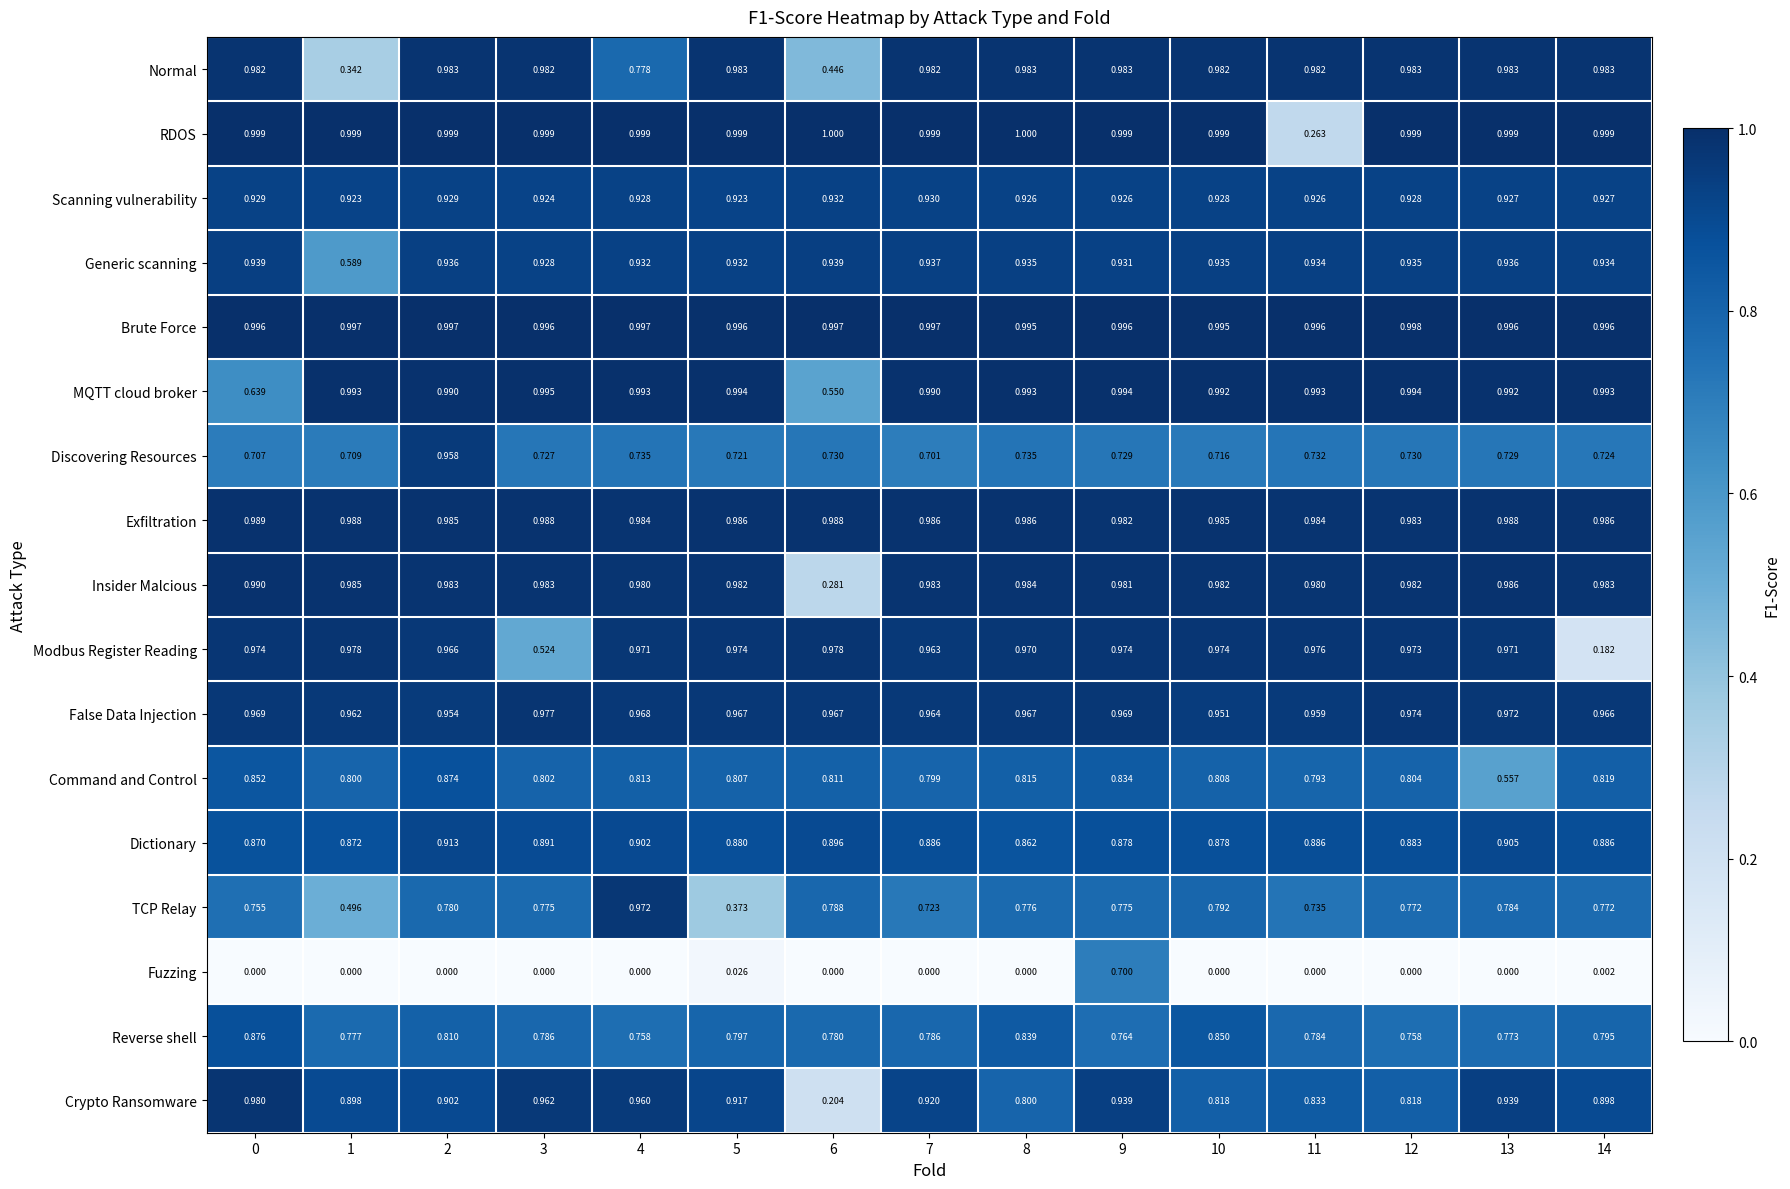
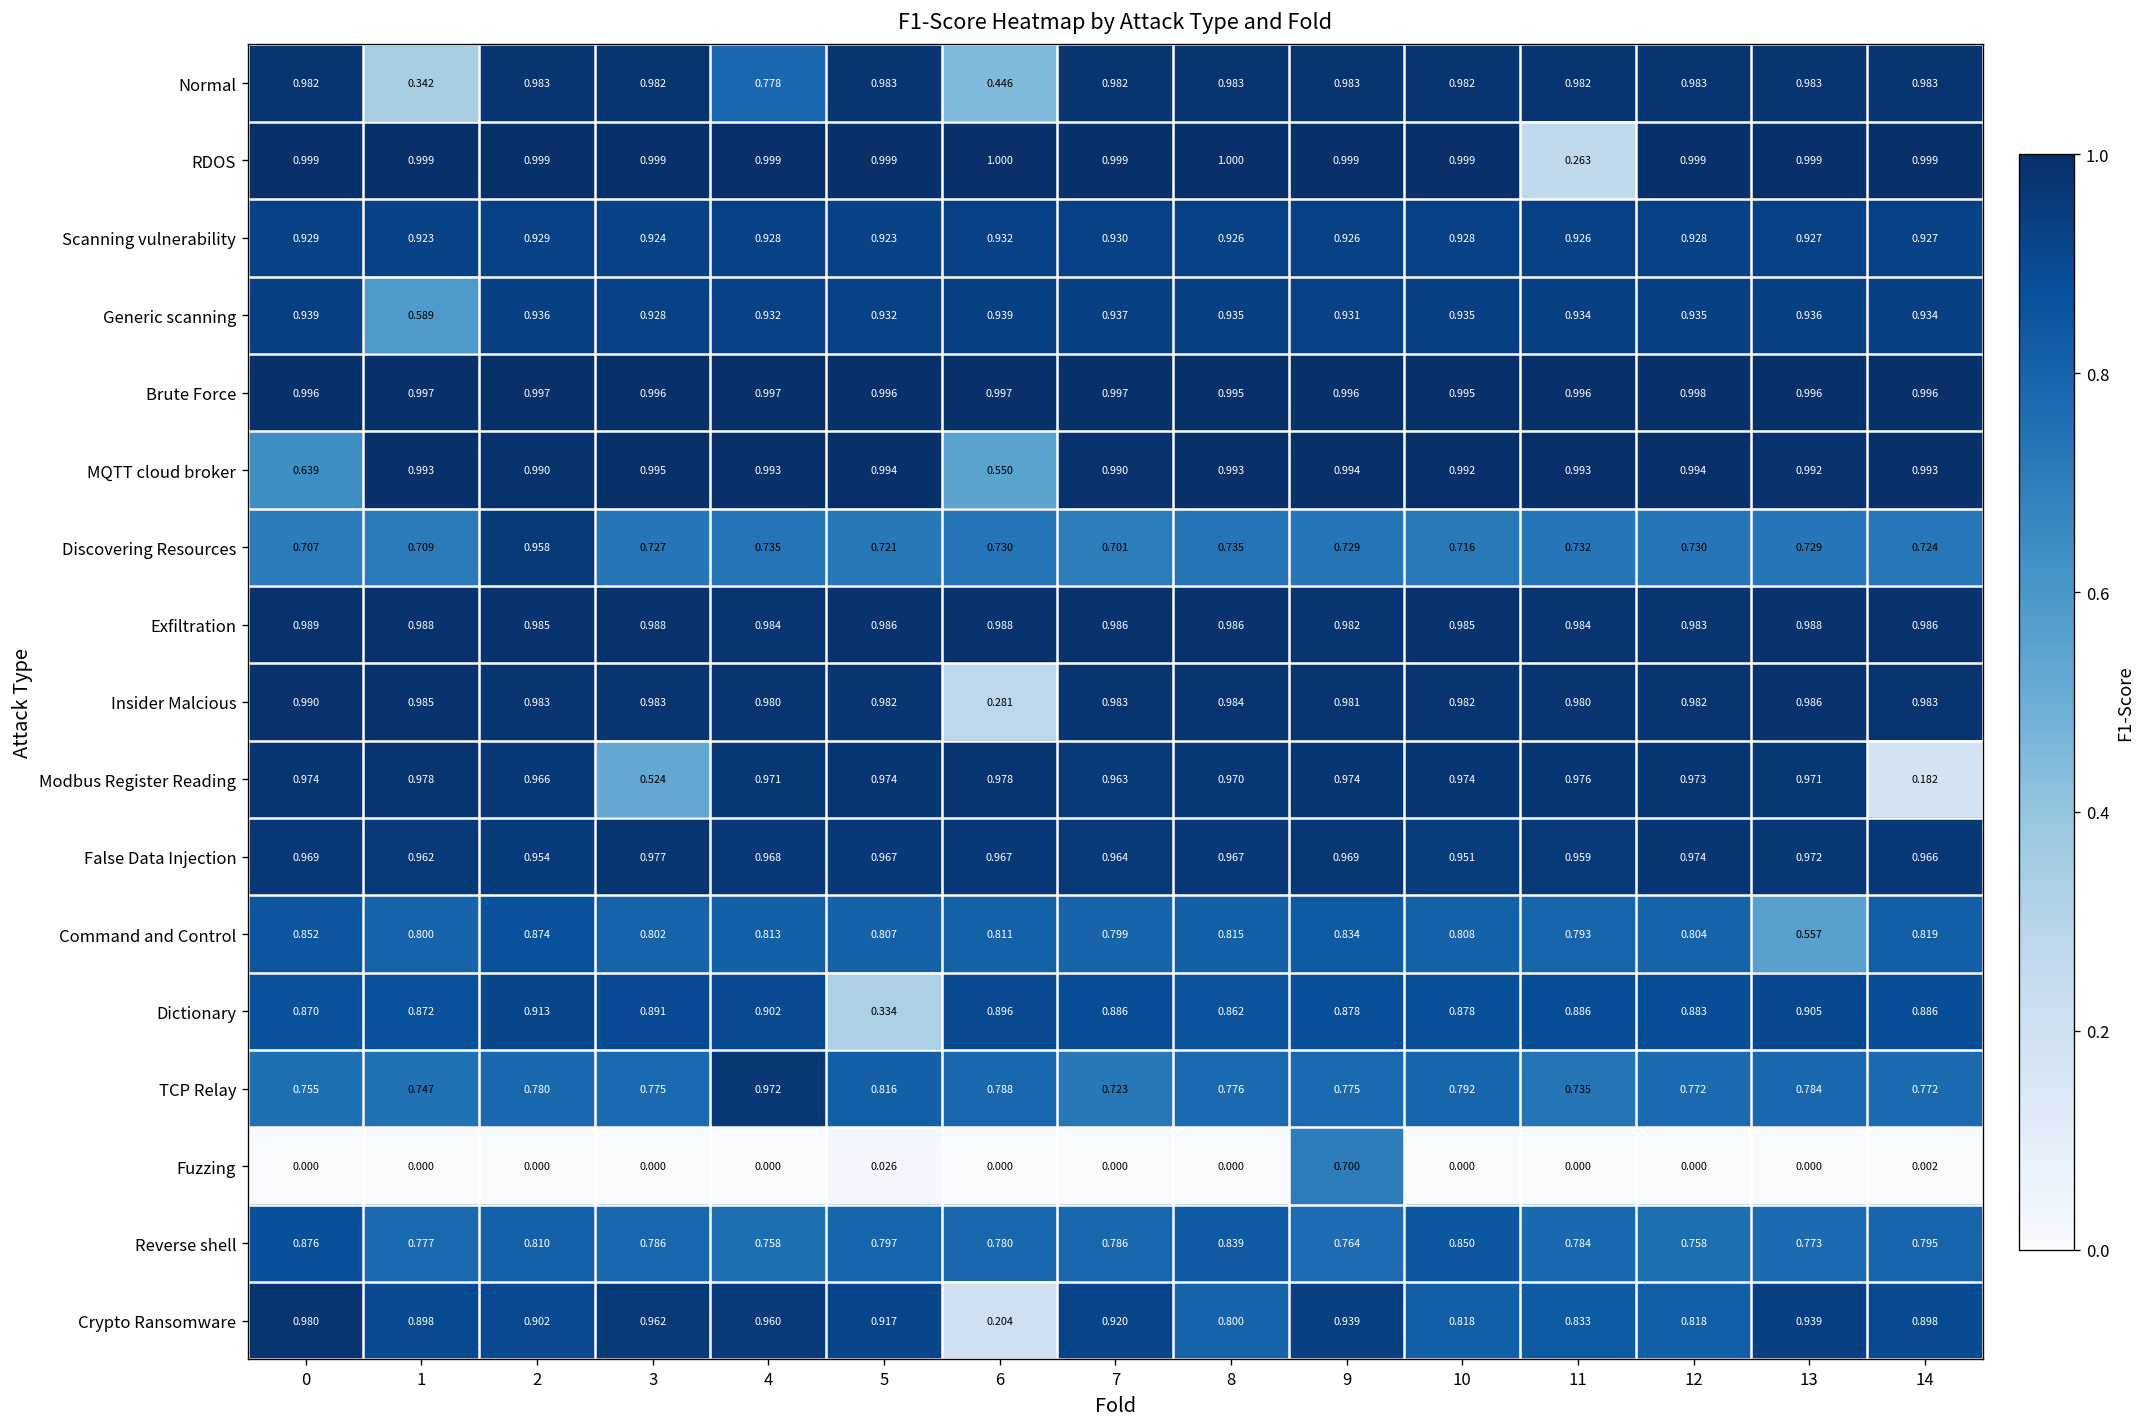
Dictionary, 5: 0.880 -> 0.334
TCP Relay, 1: 0.496 -> 0.747
TCP Relay, 5: 0.373 -> 0.816
